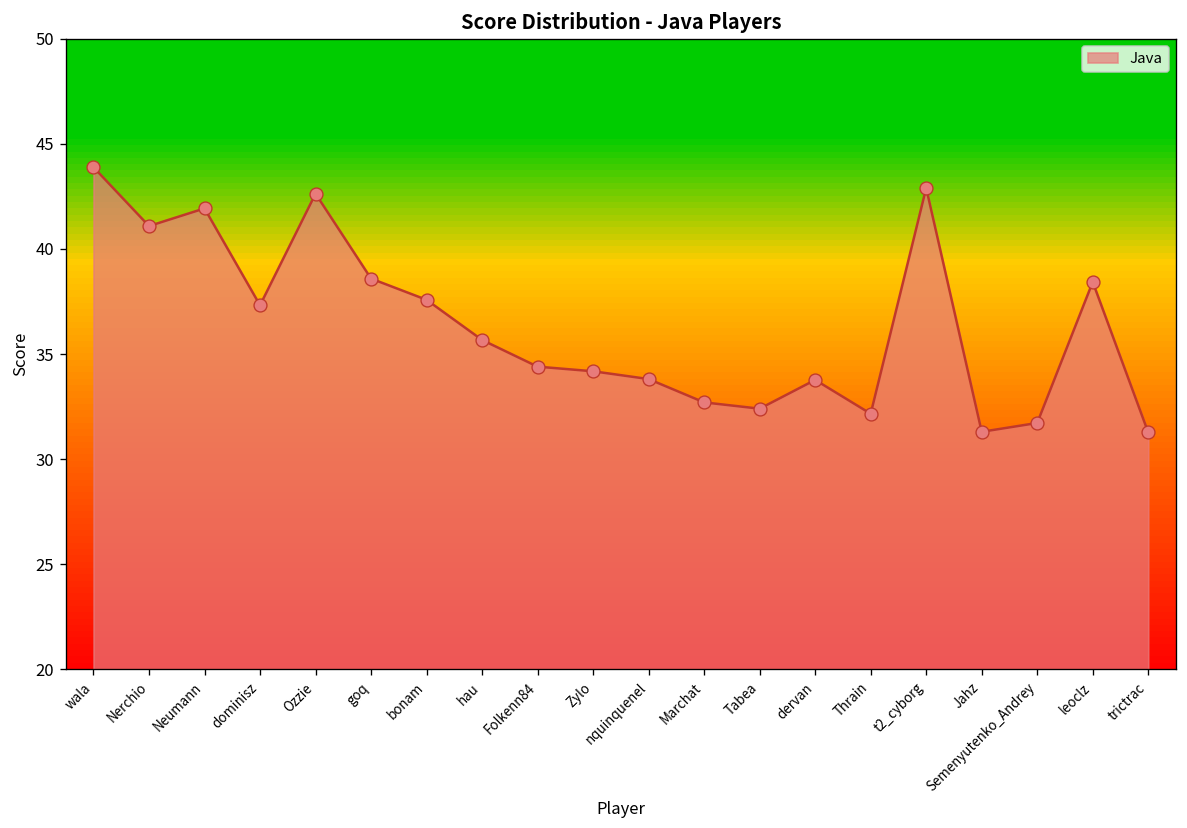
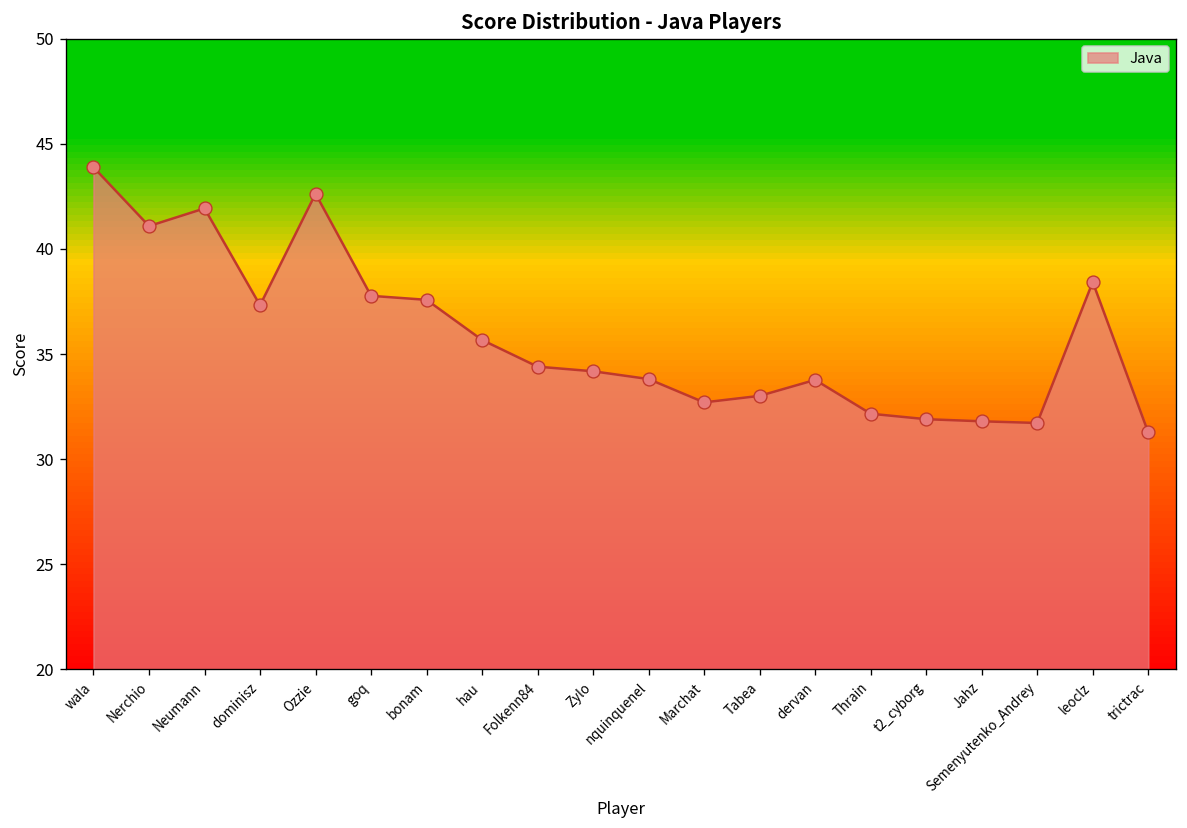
goq: 38.6 -> 37.8
Tabea: 32.4 -> 33.0
t2_cyborg: 42.9 -> 31.9
Jahz: 31.3 -> 31.8
